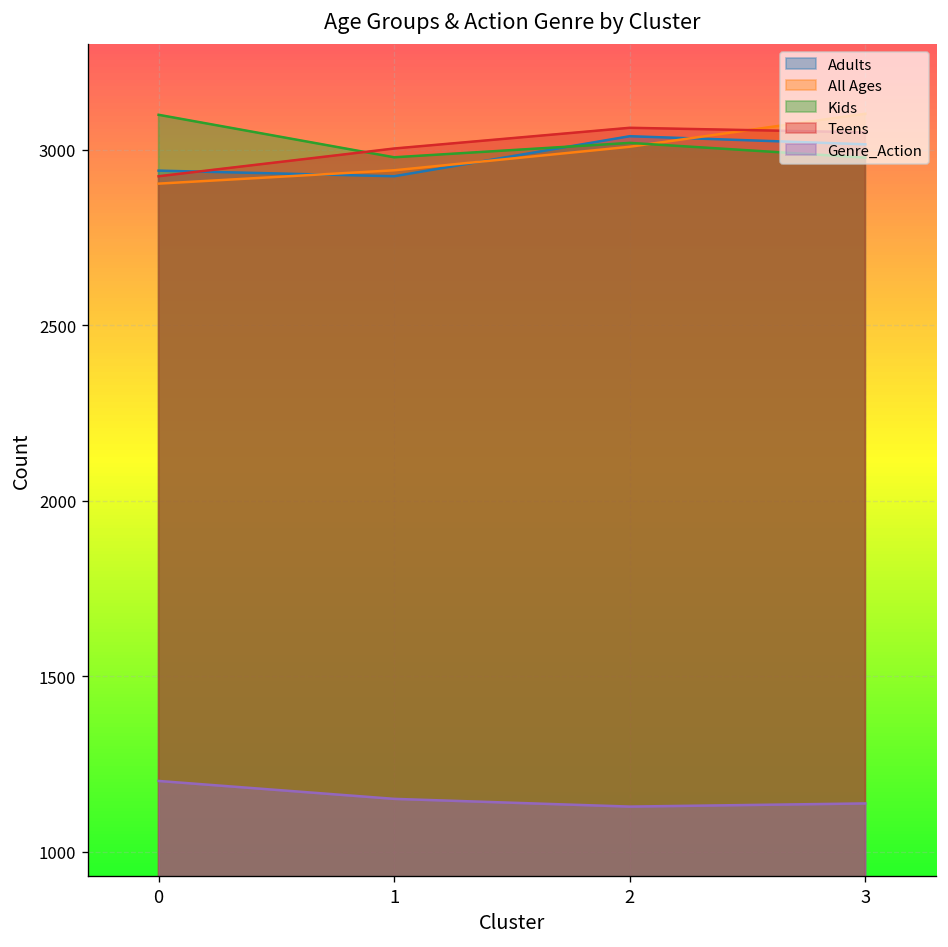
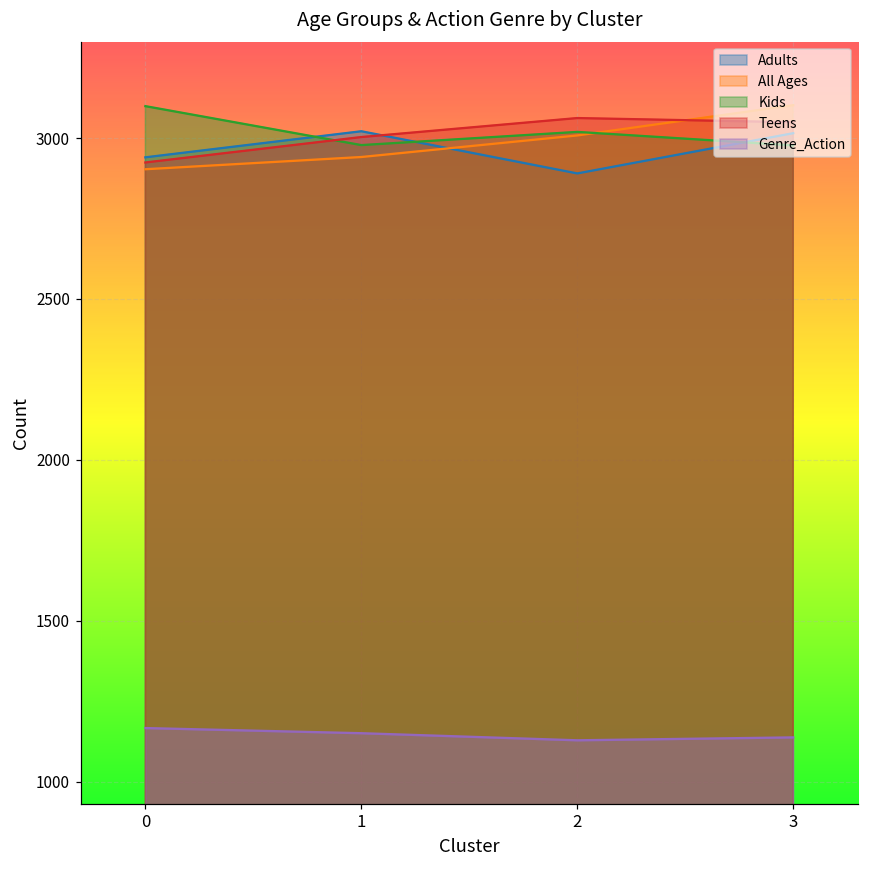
Genre_Action, 0: 1200 -> 1170
Adults, 1: 2920 -> 3020
Adults, 2: 3040 -> 2890
